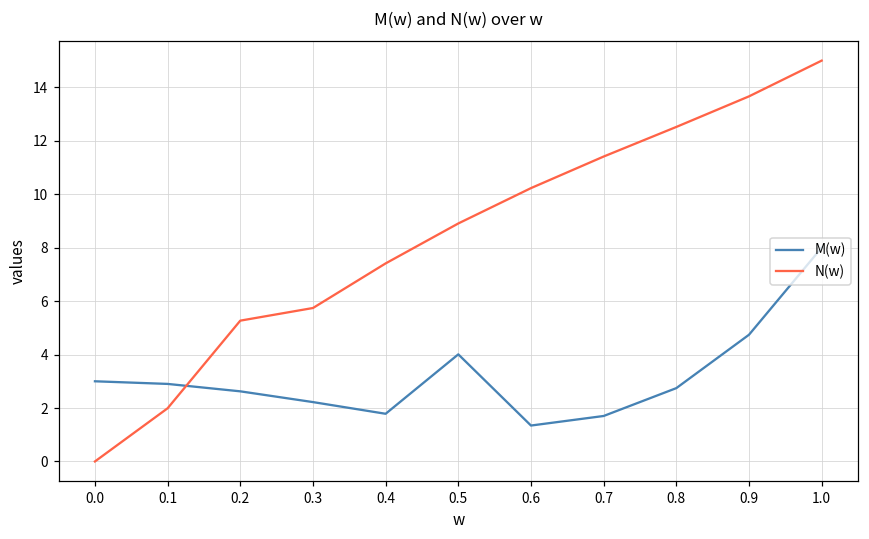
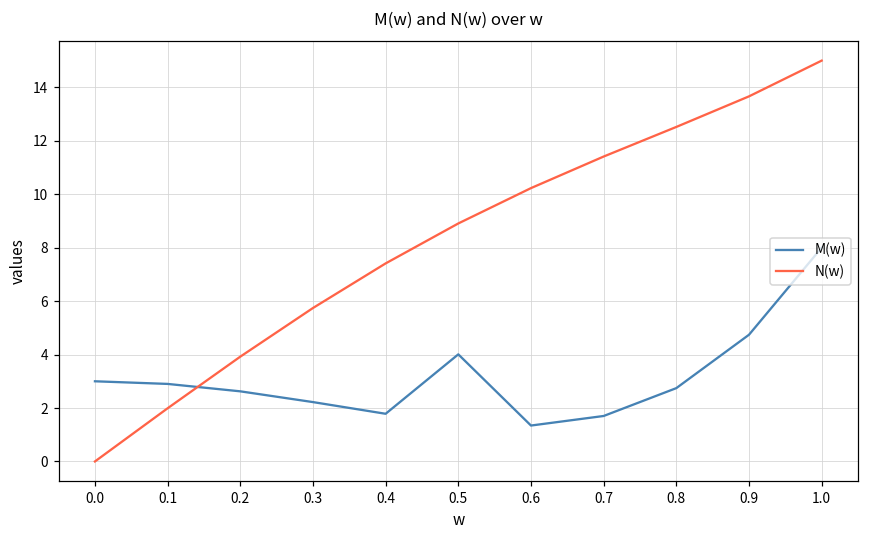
N(w), 0.2: 5.3 -> 3.9
